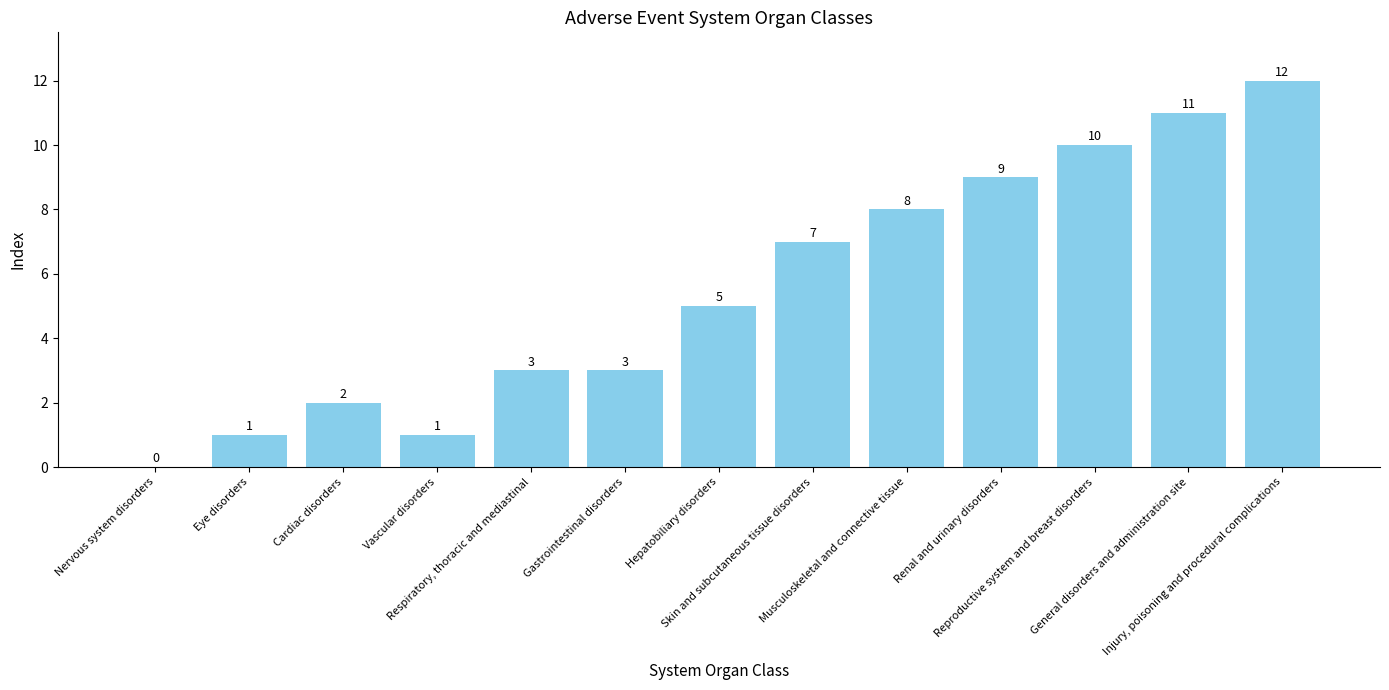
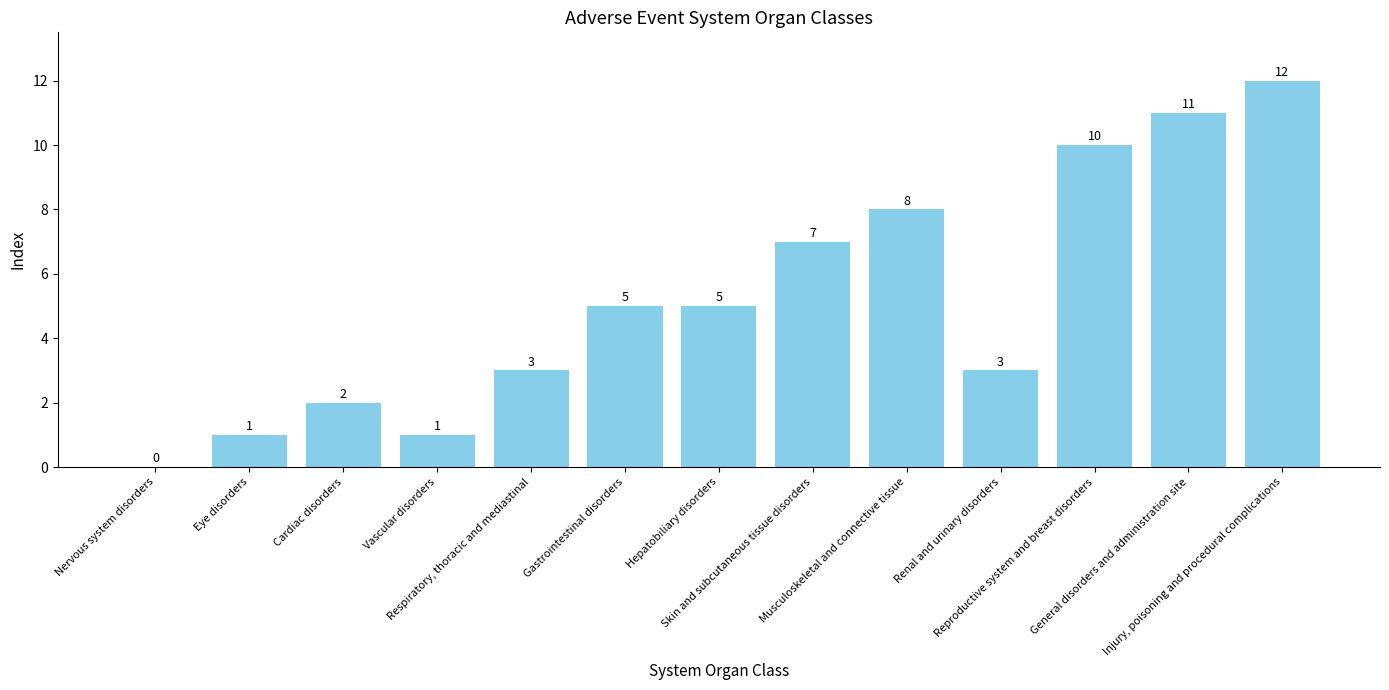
Gastrointestinal disorders: 3 -> 5
Renal and urinary disorders: 9 -> 3
